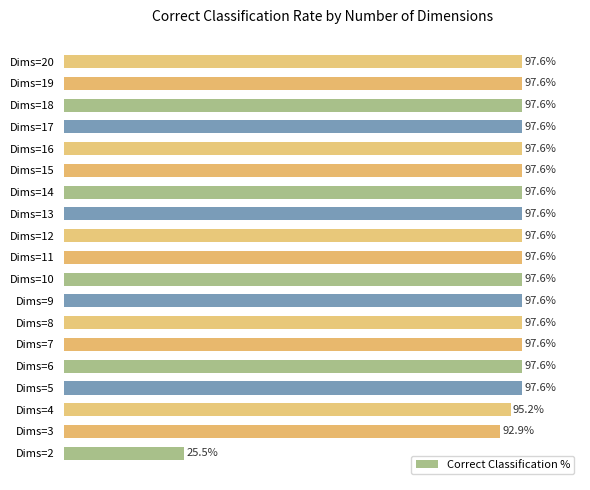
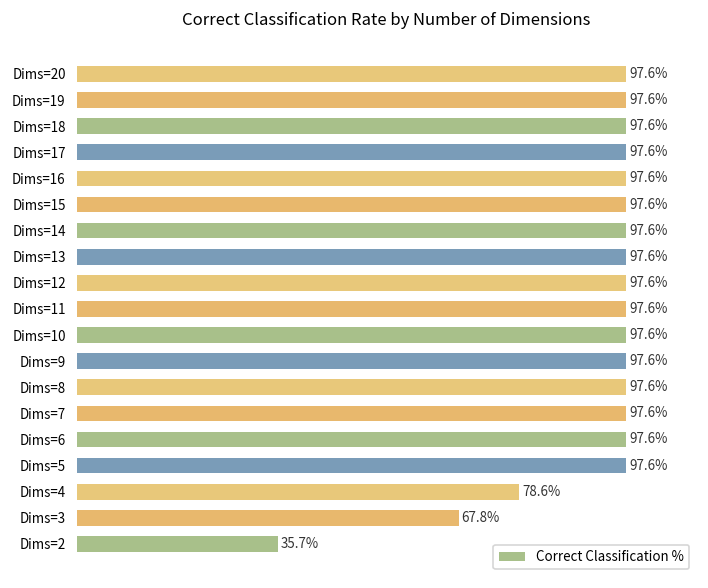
Dims=4: 95.2% -> 78.6%
Dims=3: 92.9% -> 67.8%
Dims=2: 25.5% -> 35.7%
